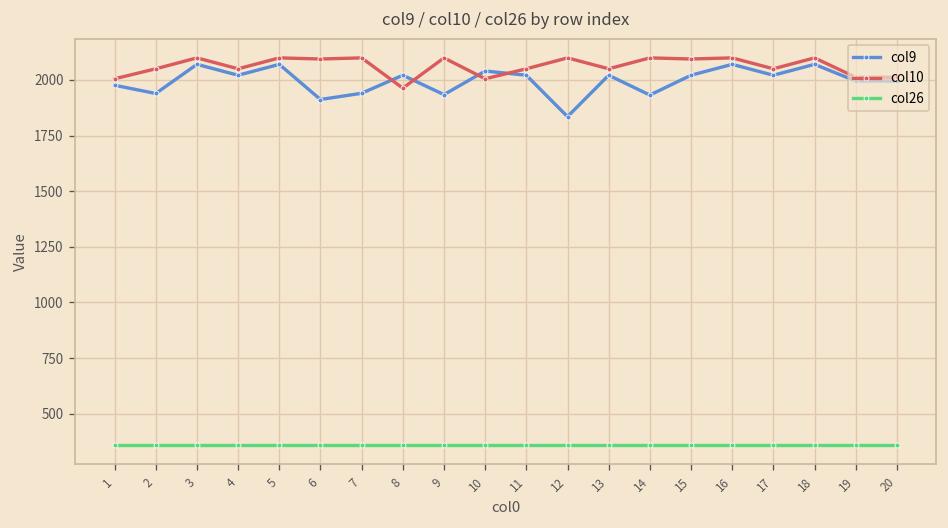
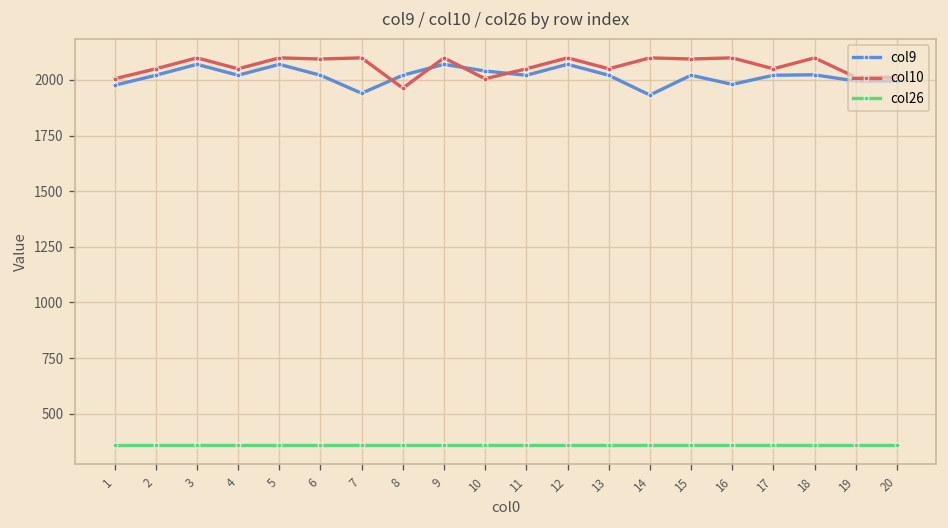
col9, 2: 1940 -> 2020
col9, 6: 1910 -> 2020
col9, 9: 1930 -> 2070
col9, 12: 1840 -> 2070
col9, 16: 2070 -> 1980
col9, 18: 2070 -> 2020
